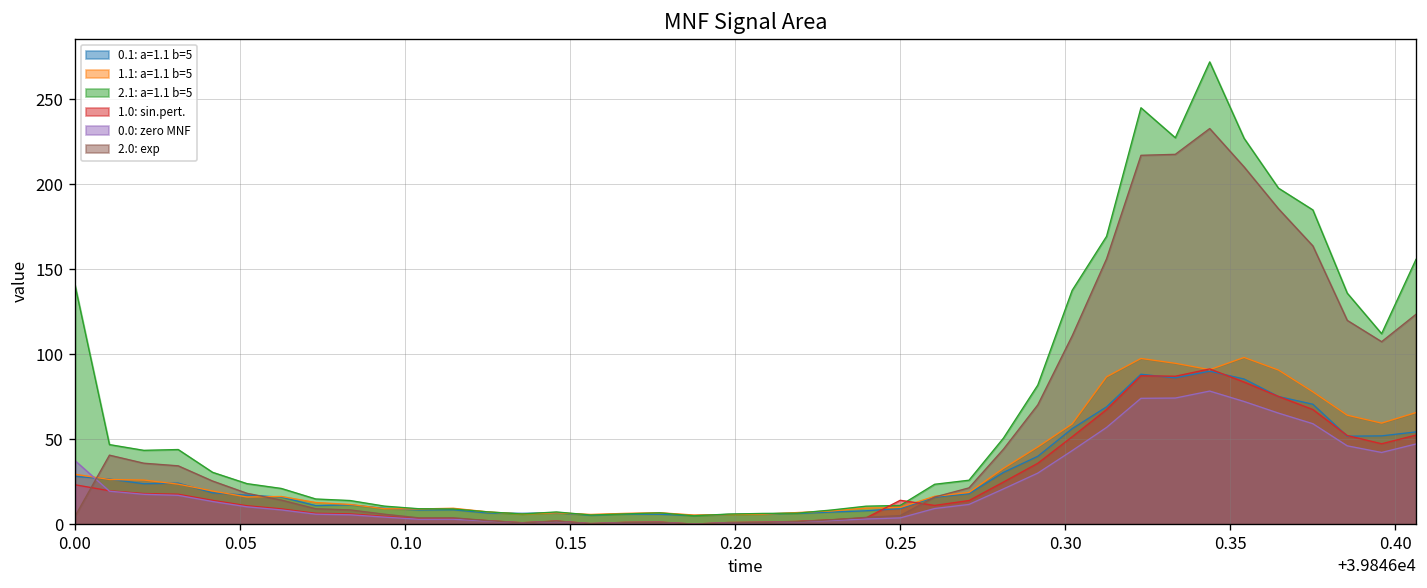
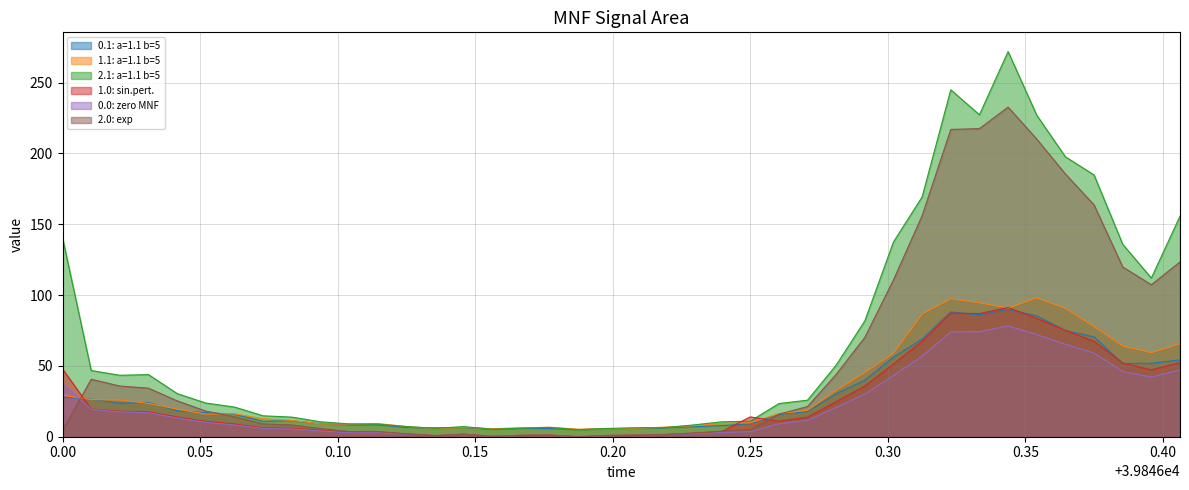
1.0: sin.pert., 0.00: 23 -> 48
